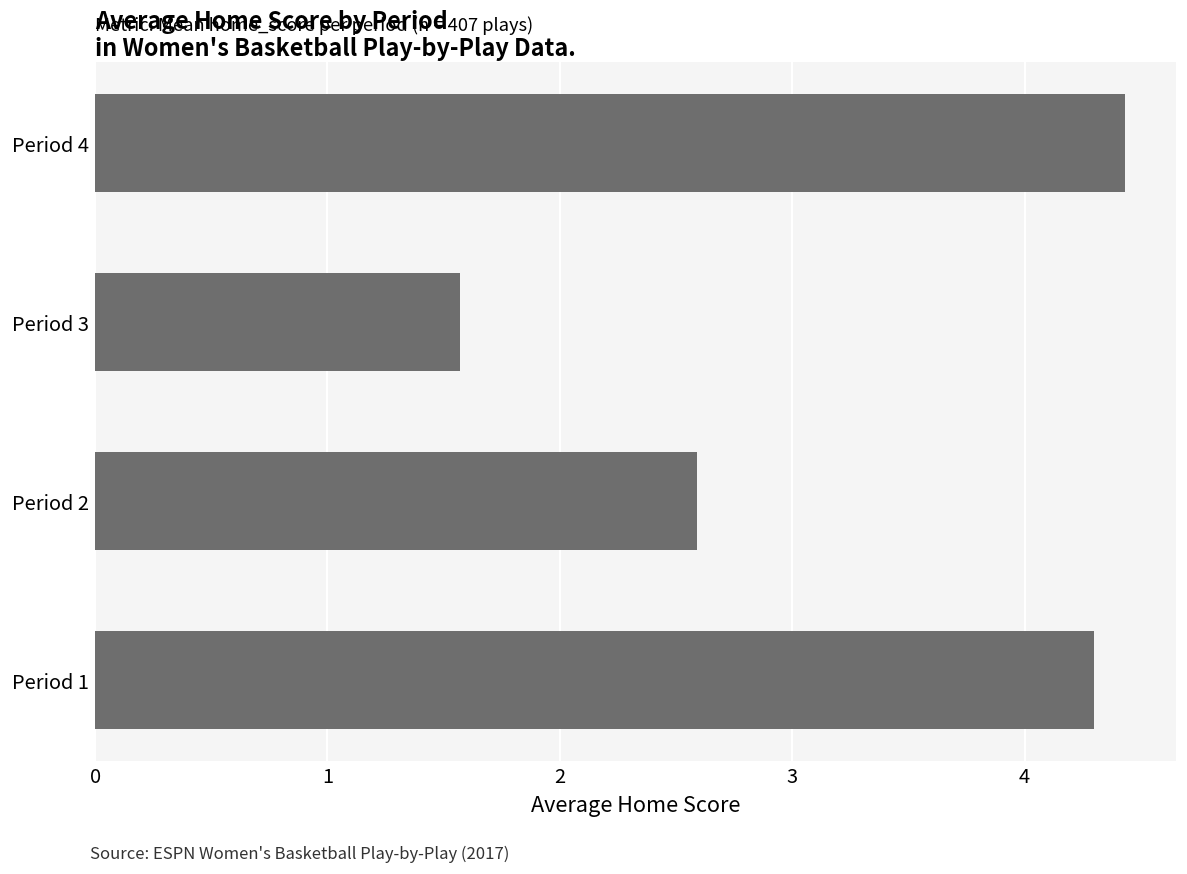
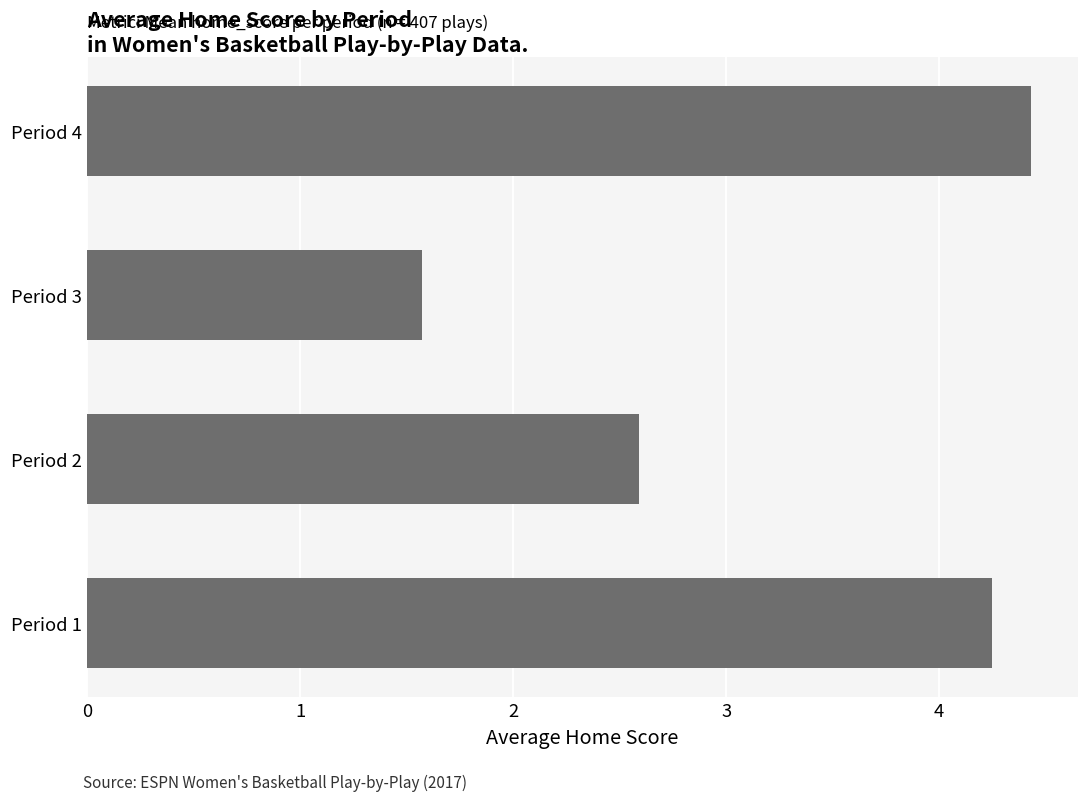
Period 1: 4.30 -> 4.25
